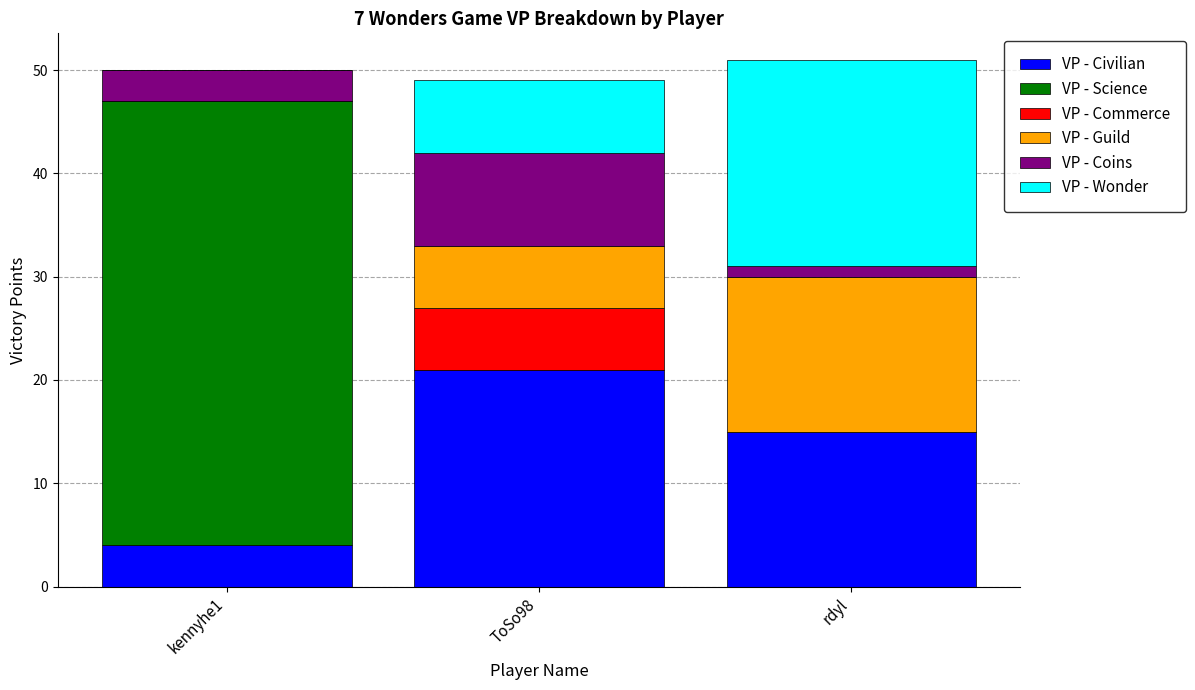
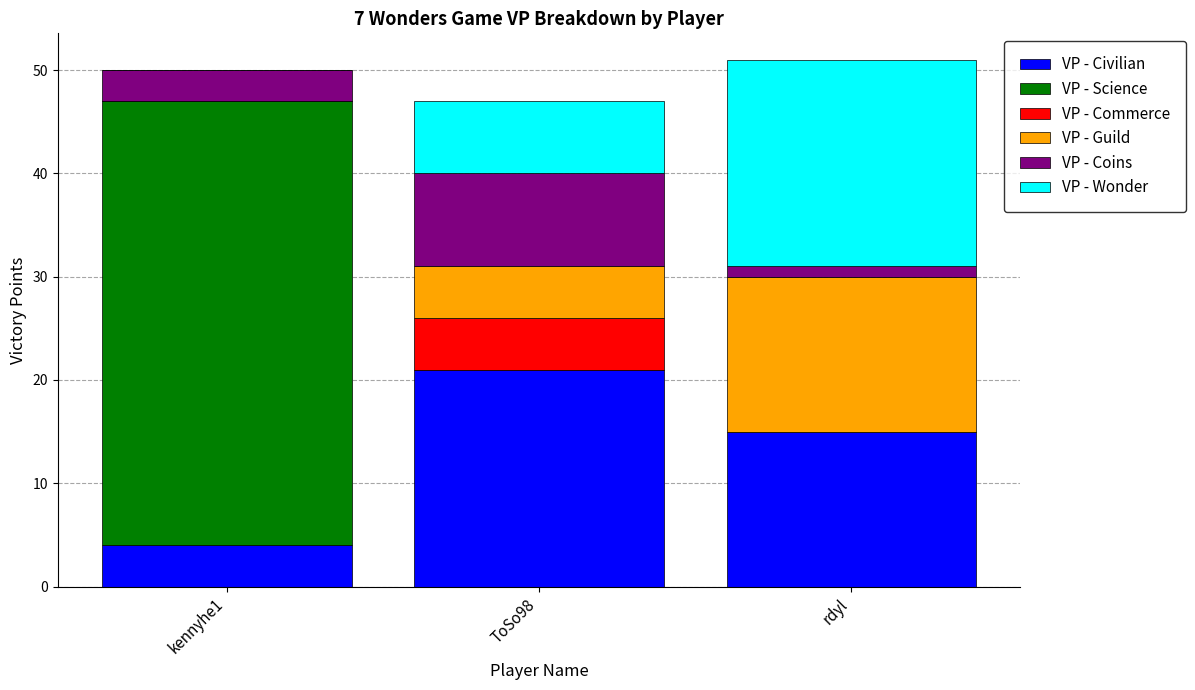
VP - Commerce, ToSo98: 6 -> 5
VP - Guild, ToSo98: 6 -> 5
